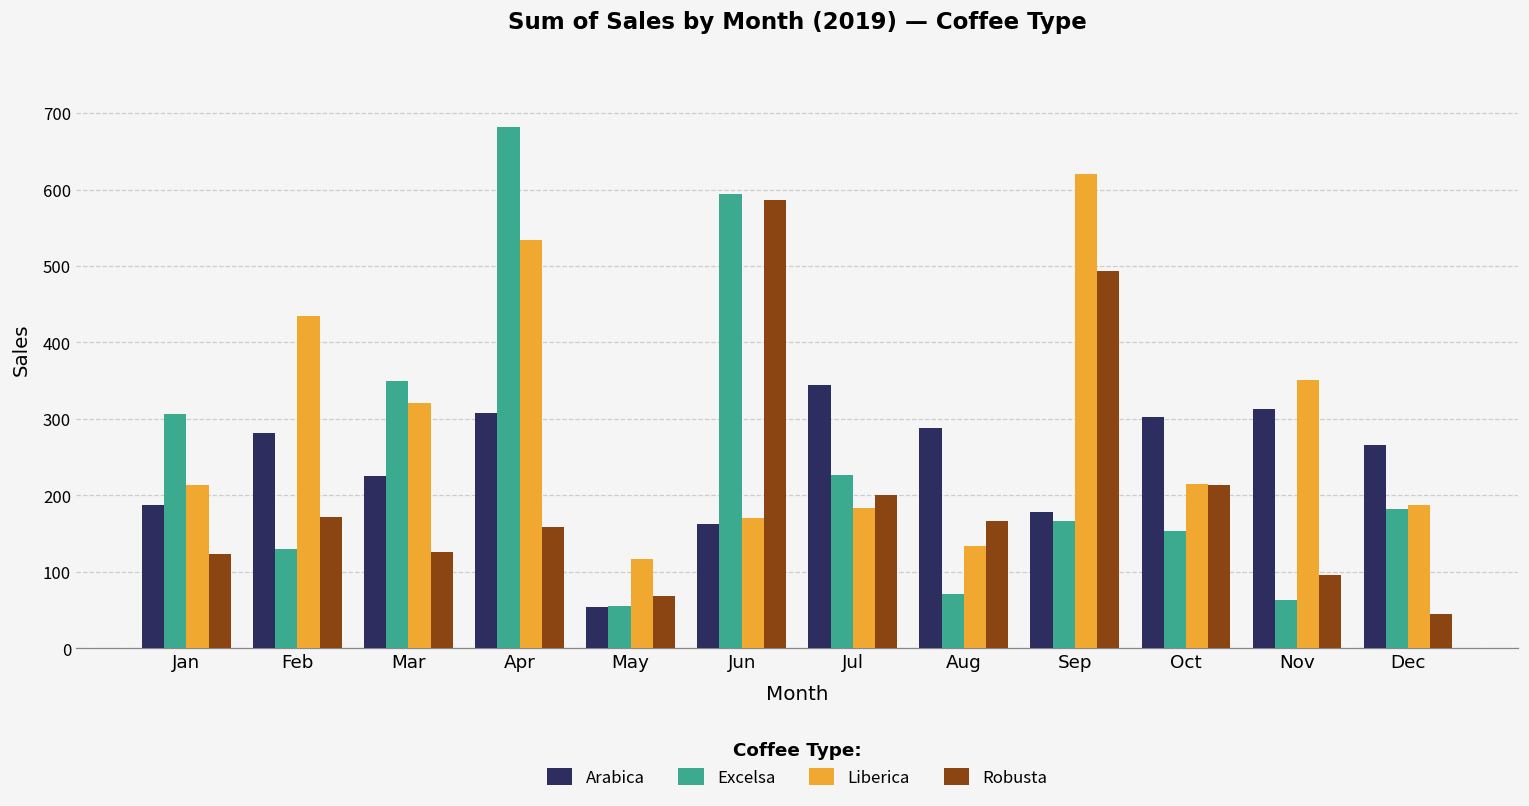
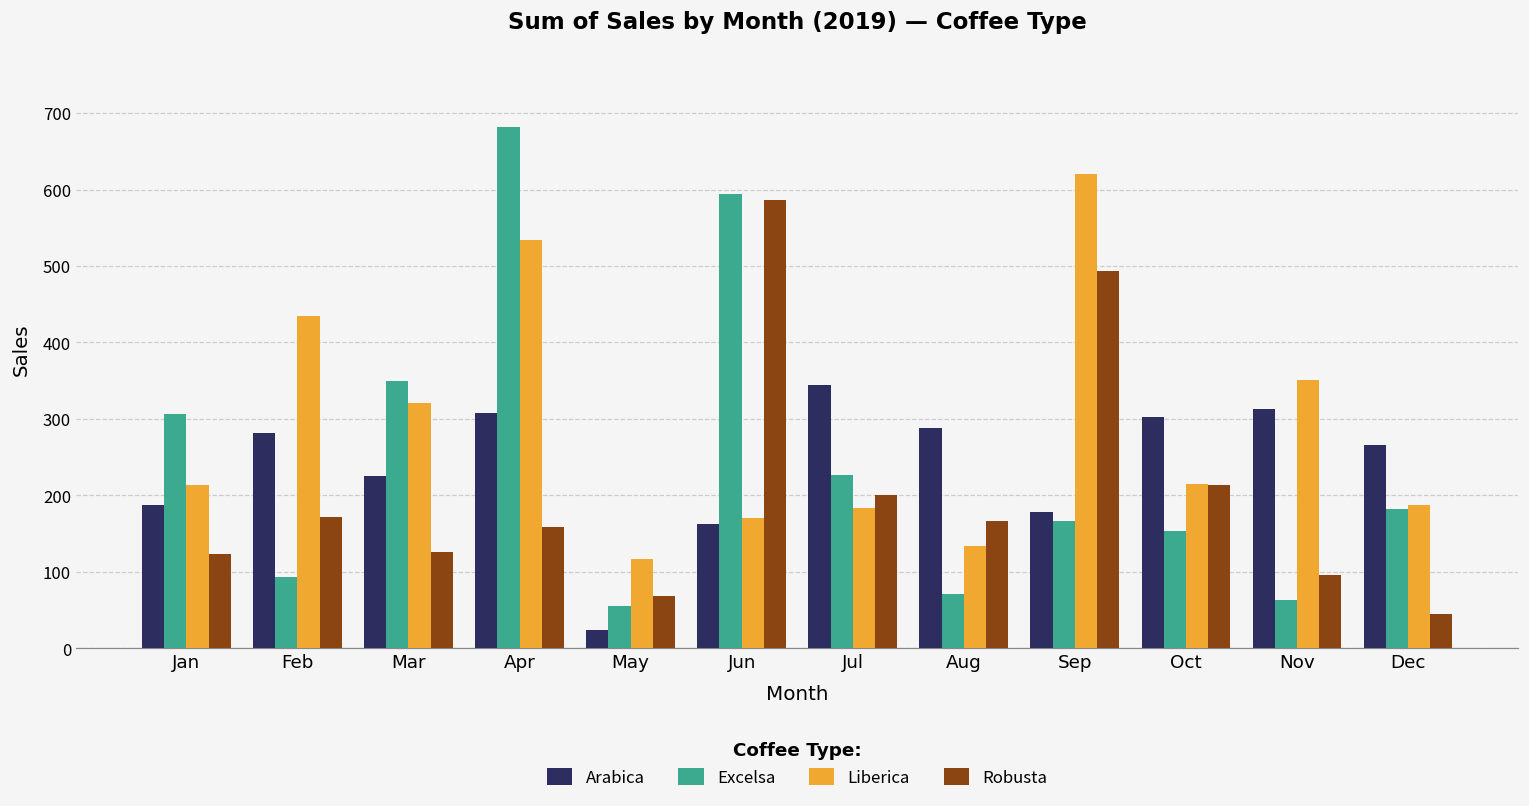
Excelsa, Feb: 130 -> 90
Arabica, May: 50 -> 20
